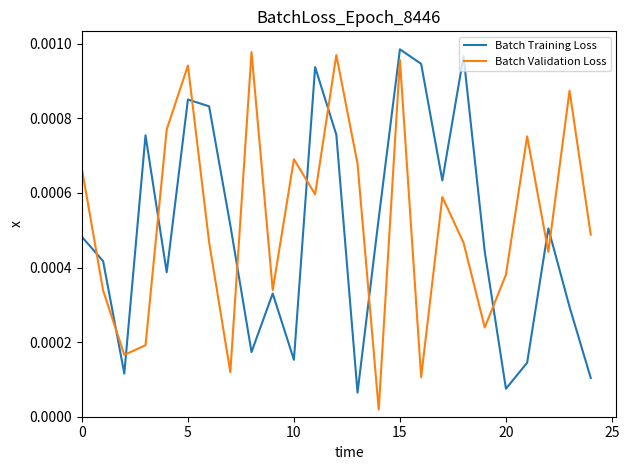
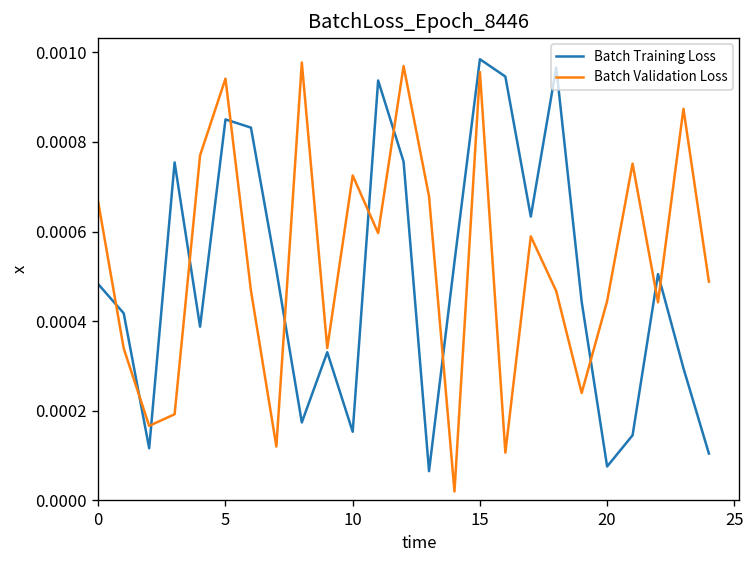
Batch Validation Loss, 10: 0.00069 -> 0.00073
Batch Validation Loss, 20: 0.00038 -> 0.00044
